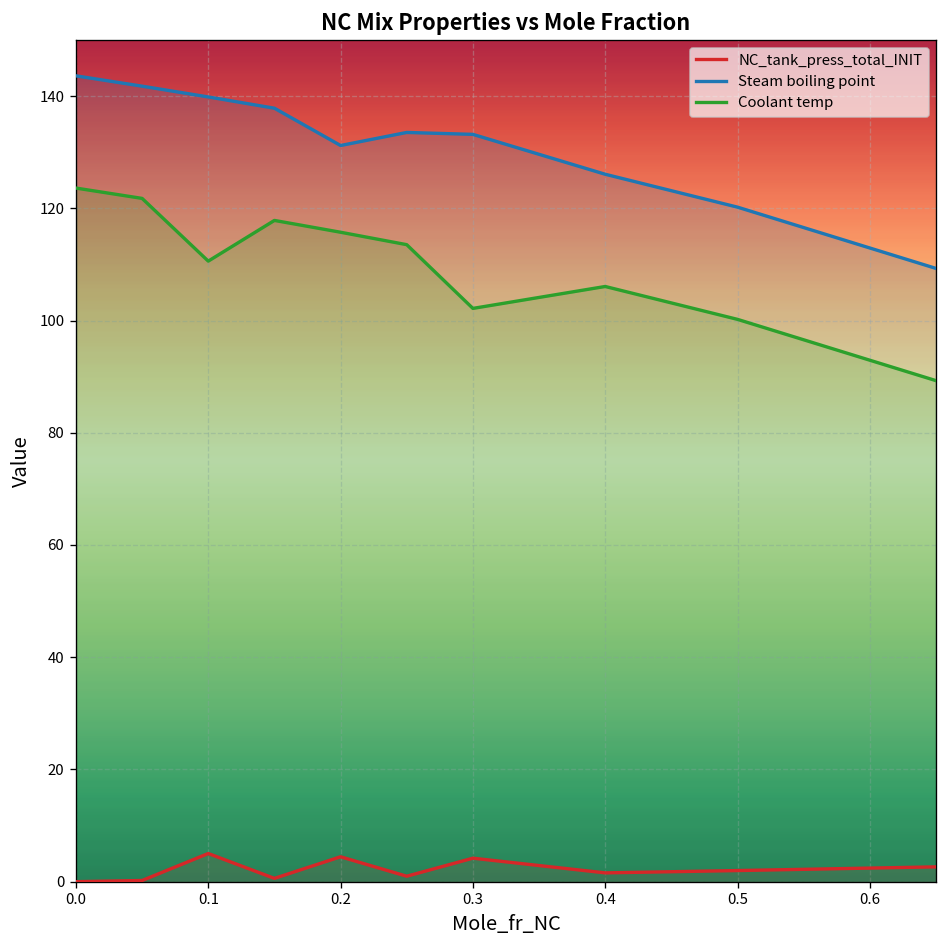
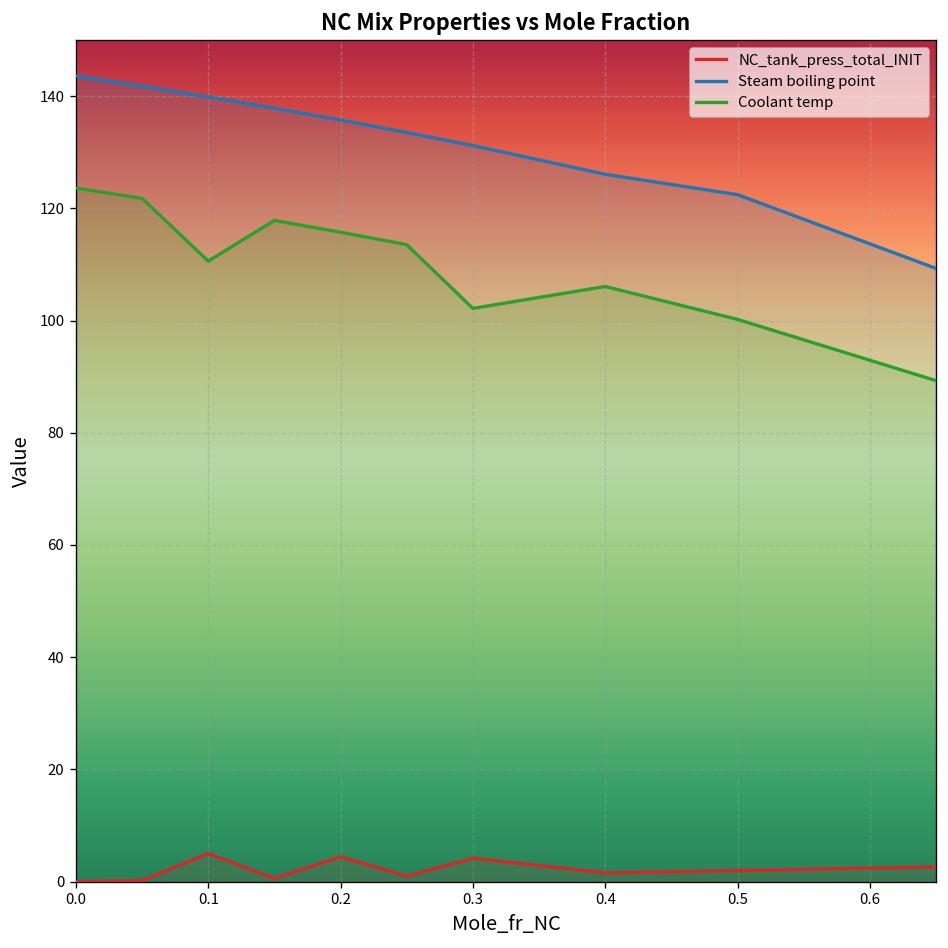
Steam boiling point, 0.2: 131 -> 136
Steam boiling point, 0.3: 133 -> 131
Steam boiling point, 0.5: 120 -> 122
